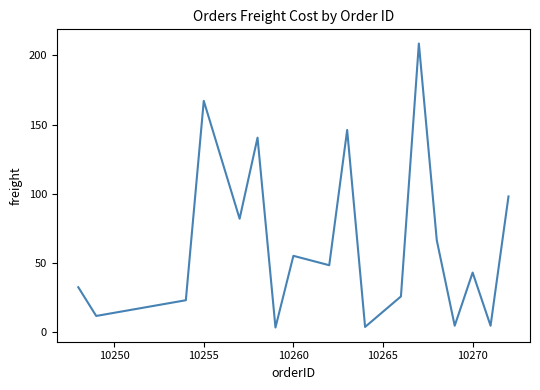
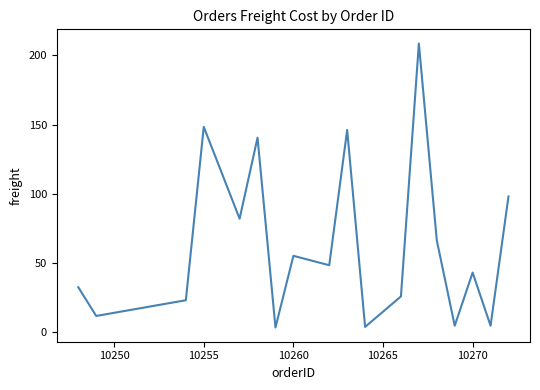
10255: 167 -> 148
